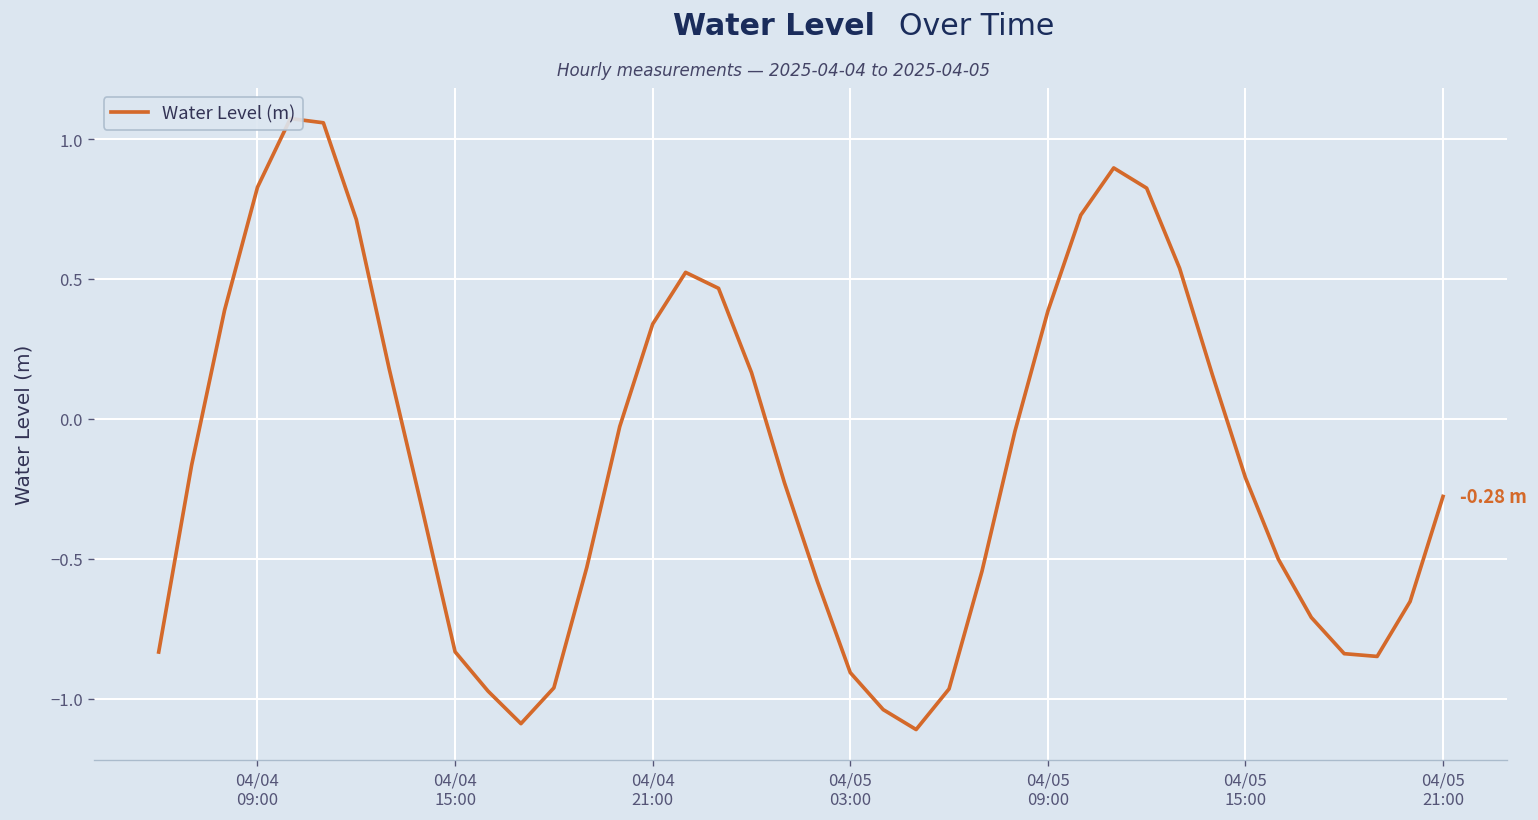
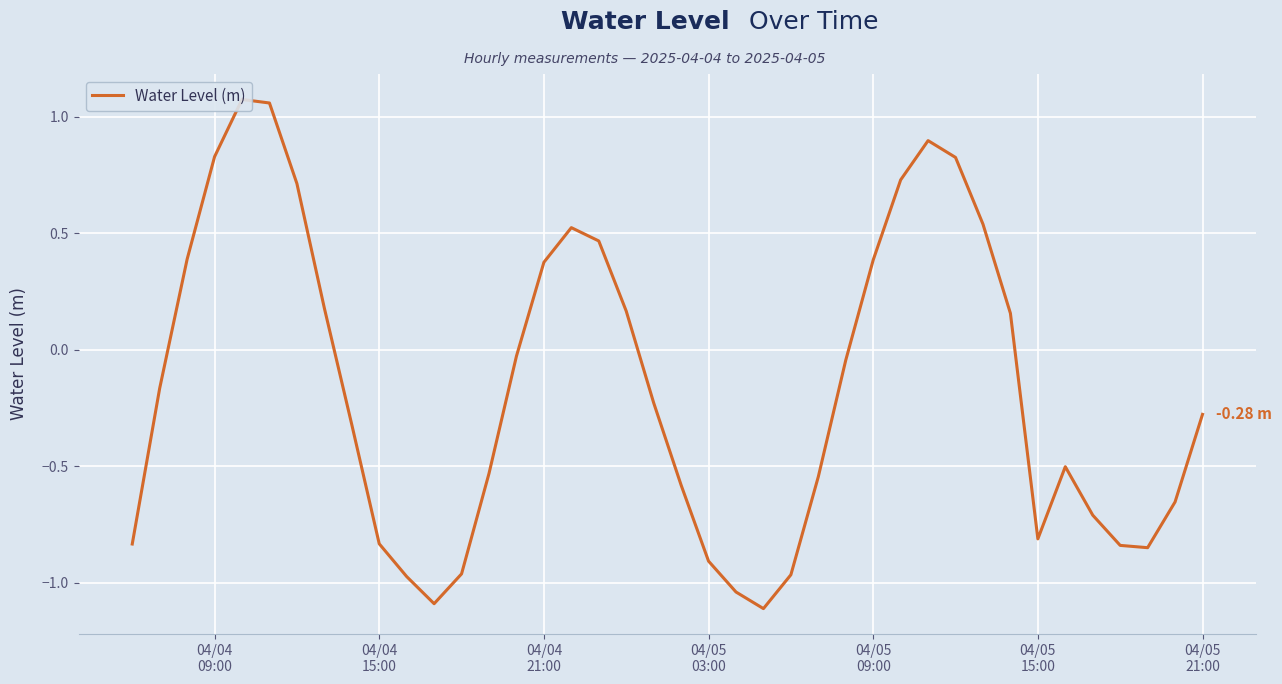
04/04 21:00: 0.34 -> 0.38
04/05 15:00: -0.21 -> -0.81
